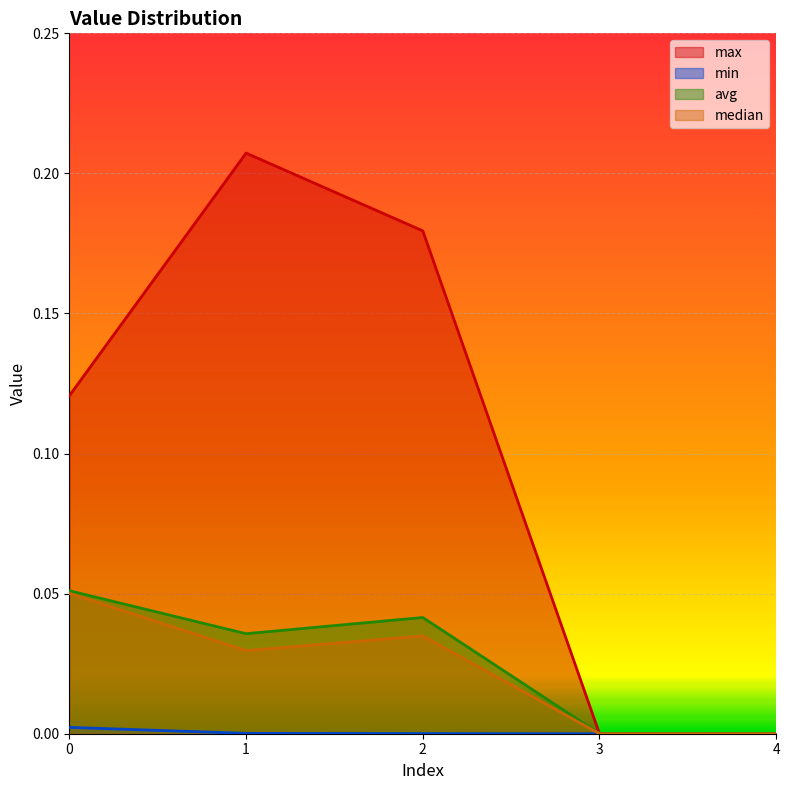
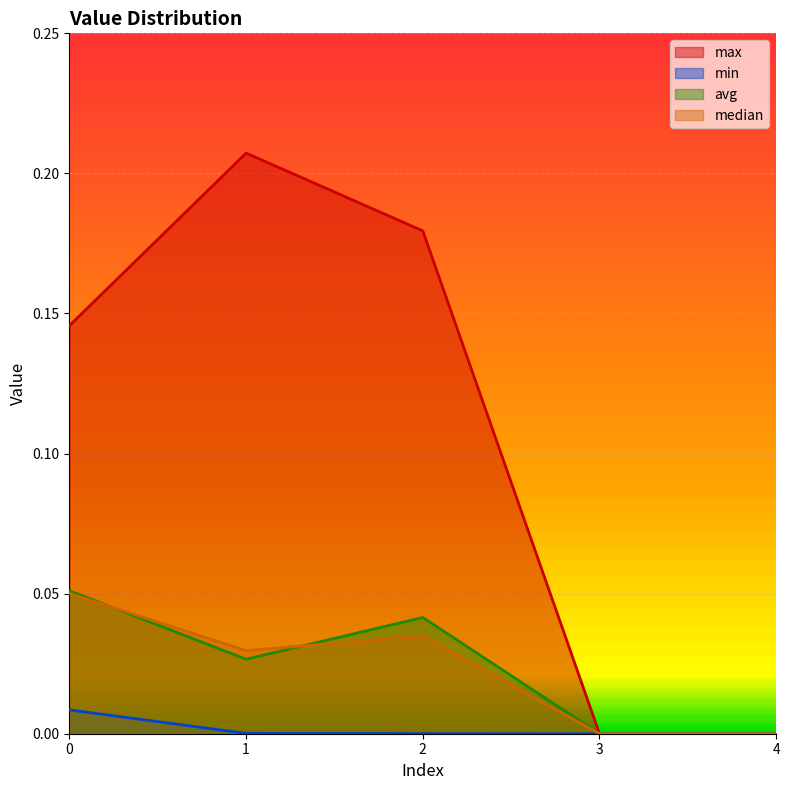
max, 0: 0.121 -> 0.146
min, 0: 0.002 -> 0.009
avg, 1: 0.036 -> 0.027
